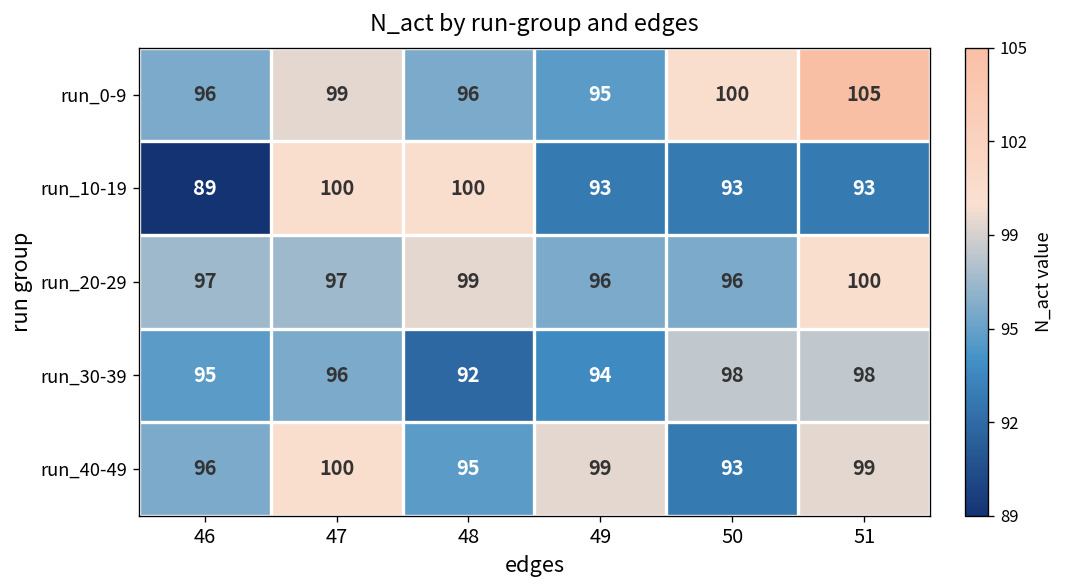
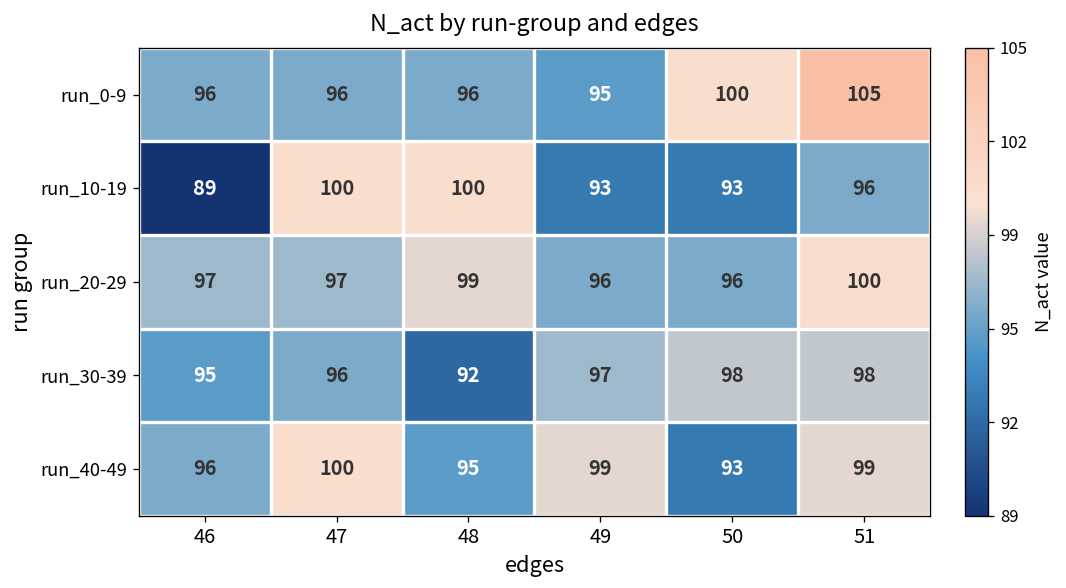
run_0-9, 47: 99 -> 96
run_10-19, 51: 93 -> 96
run_30-39, 49: 94 -> 97
